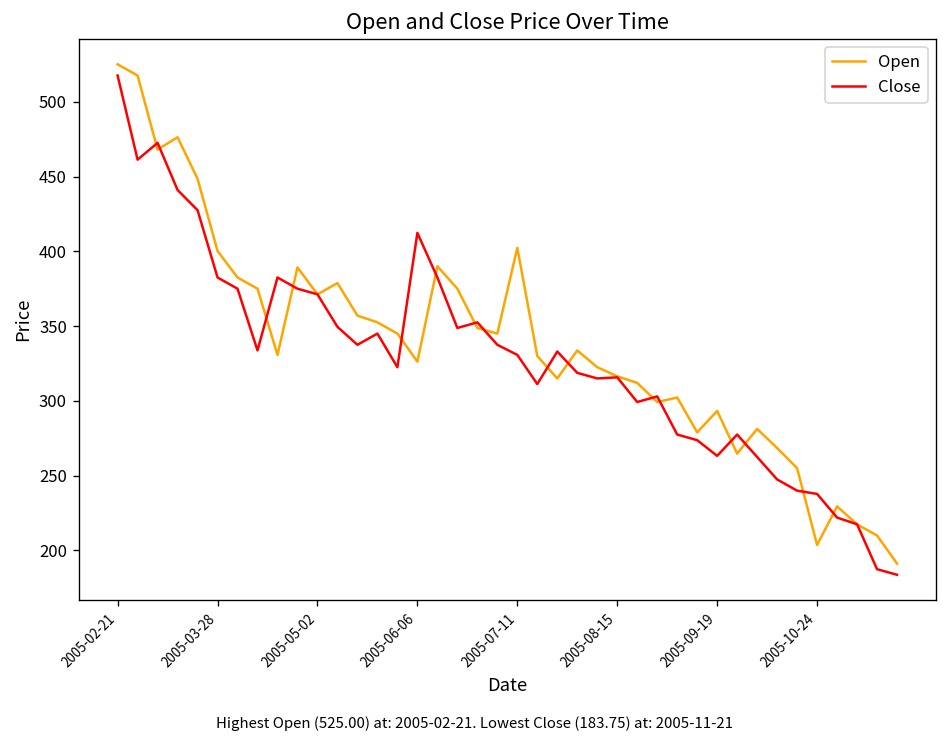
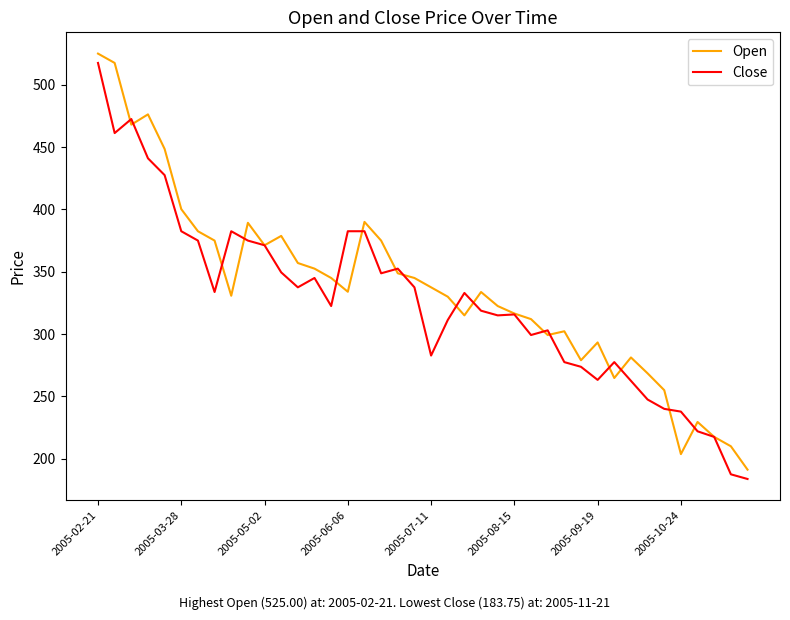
Open, 2005-06-06: 326 -> 334
Close, 2005-06-06: 412 -> 383
Open, 2005-07-11: 402 -> 338
Close, 2005-07-11: 331 -> 283
